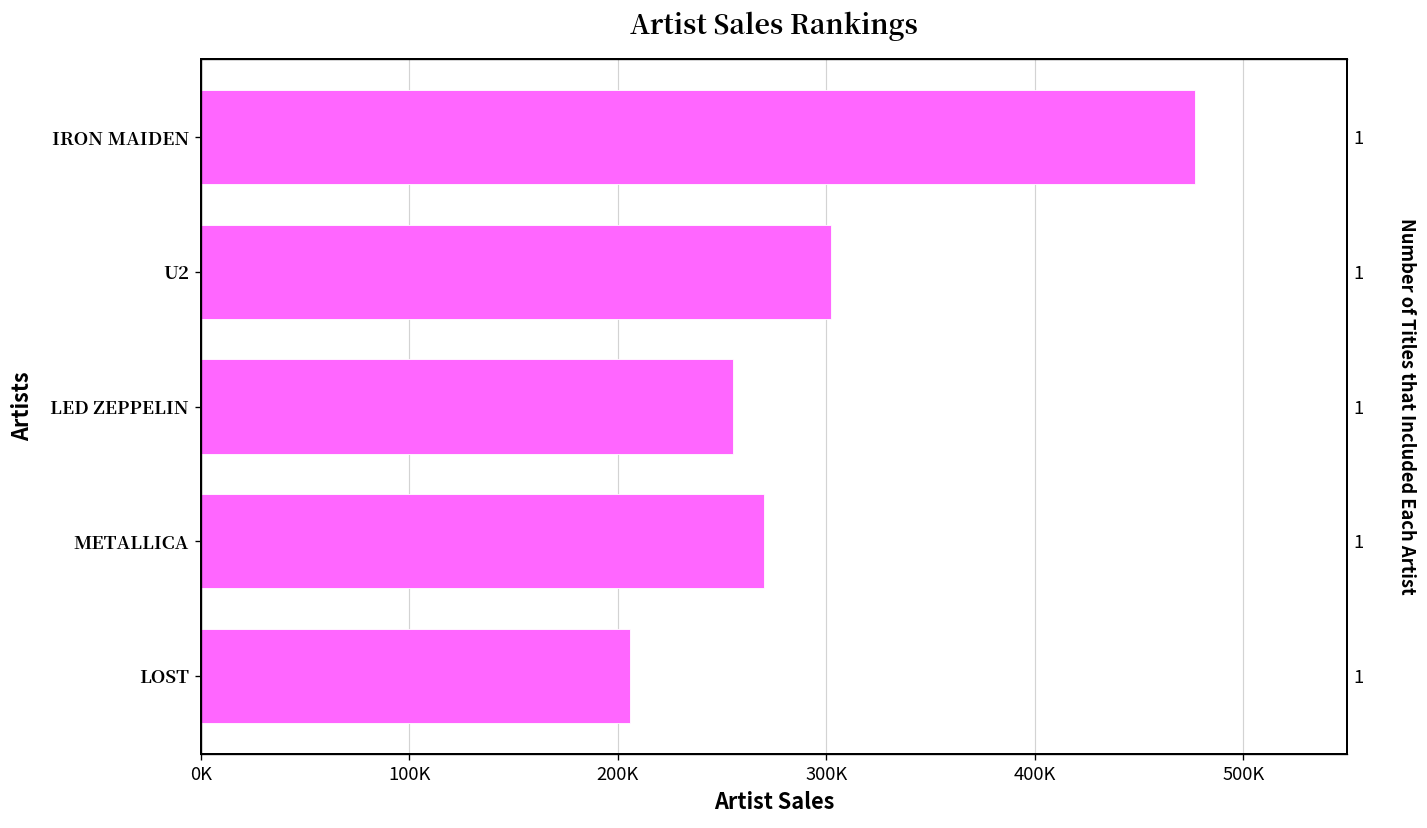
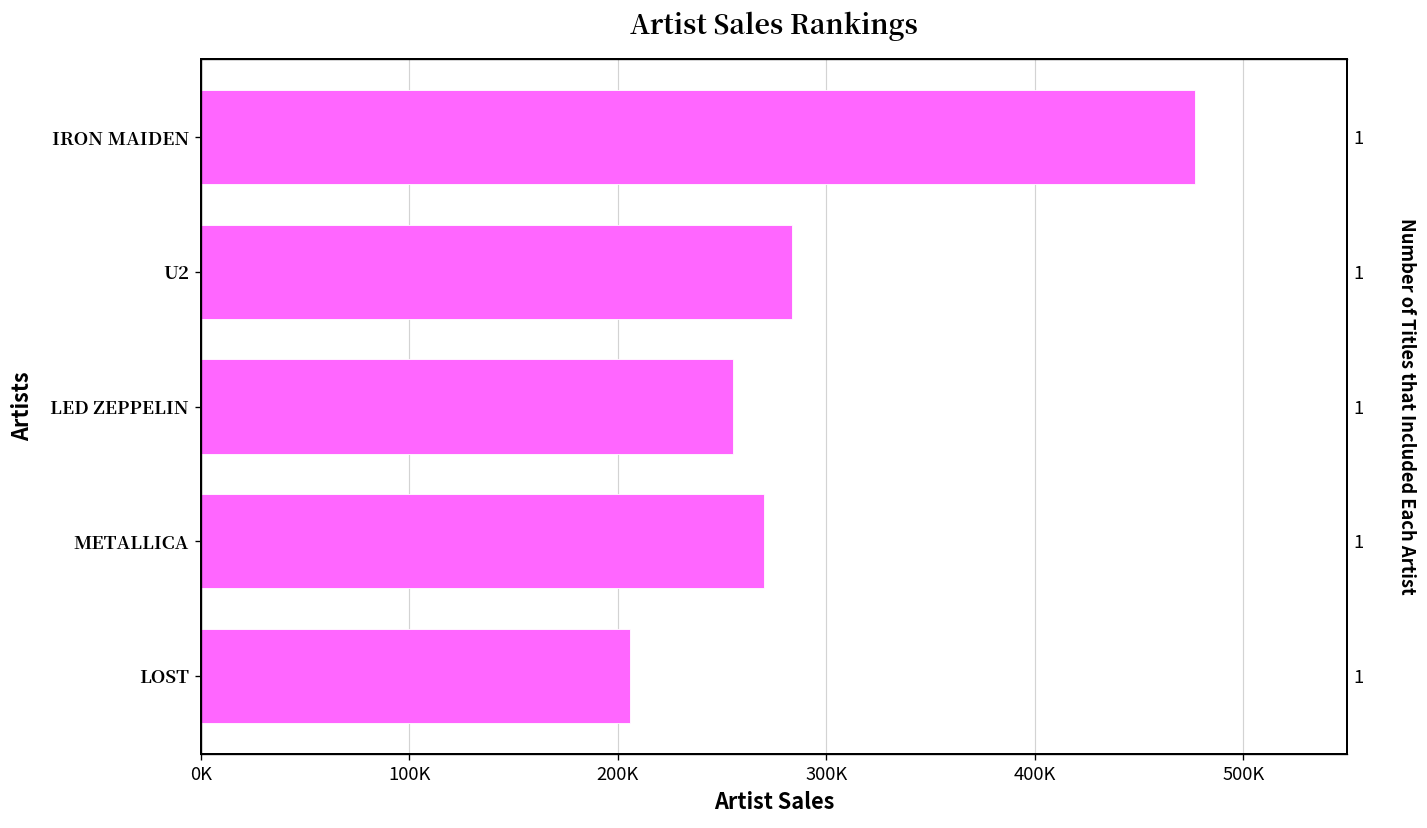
U2: 302000 -> 283000
